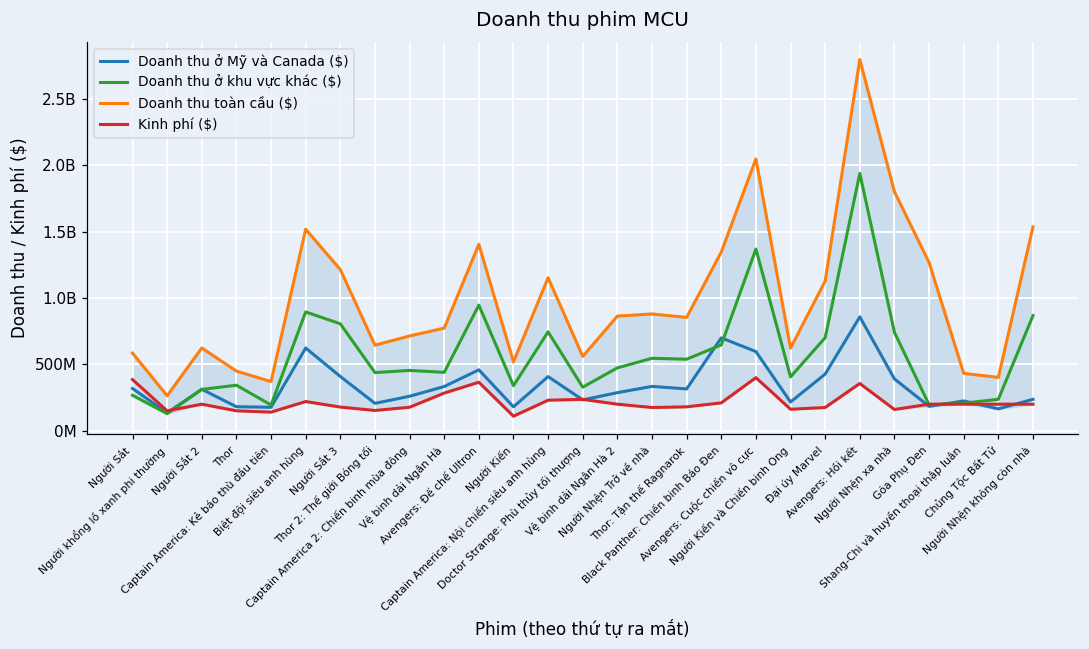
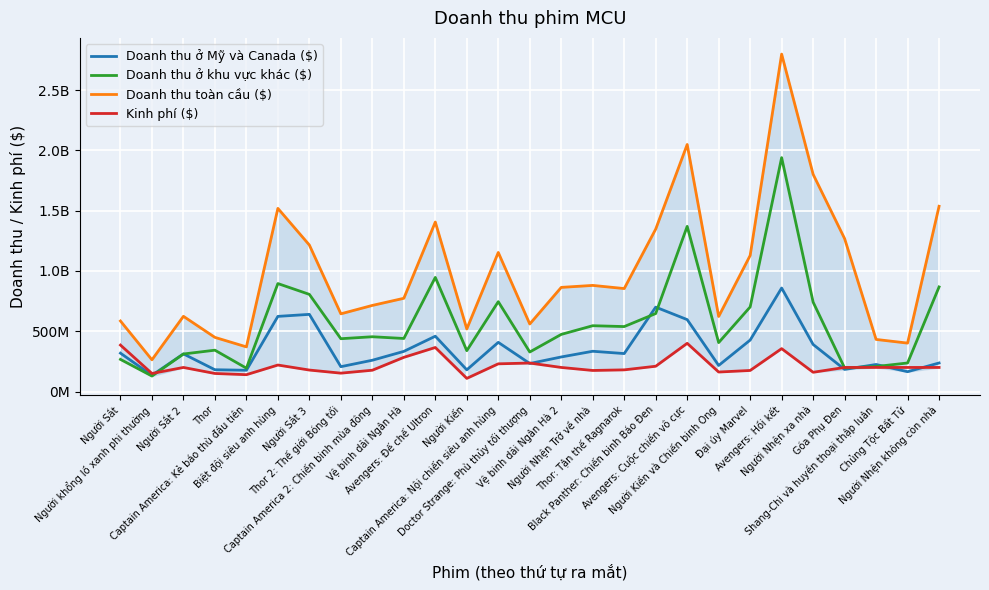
Doanh thu ở Mỹ và Canada ($), Người Sắt 3: 410000000 -> 640000000
